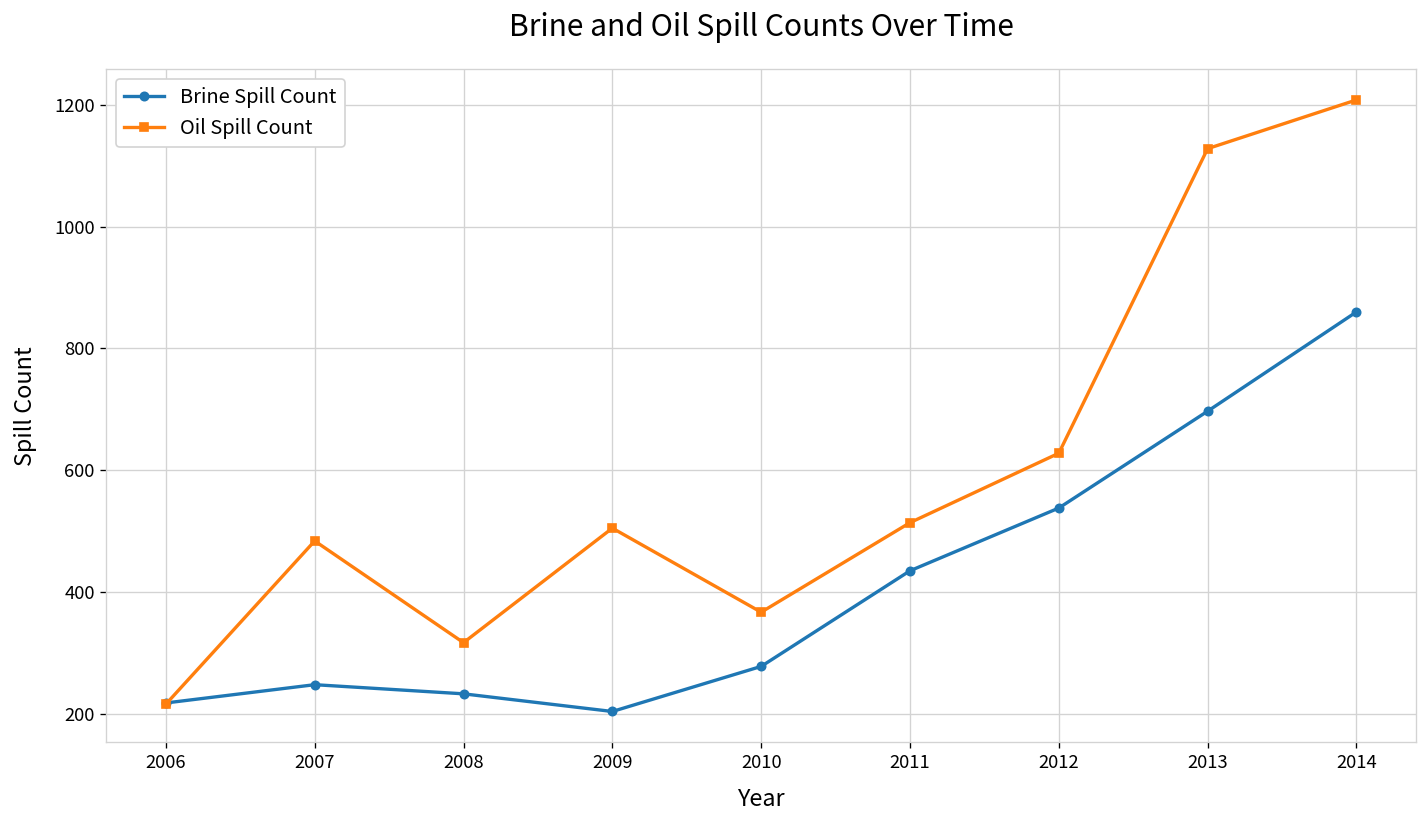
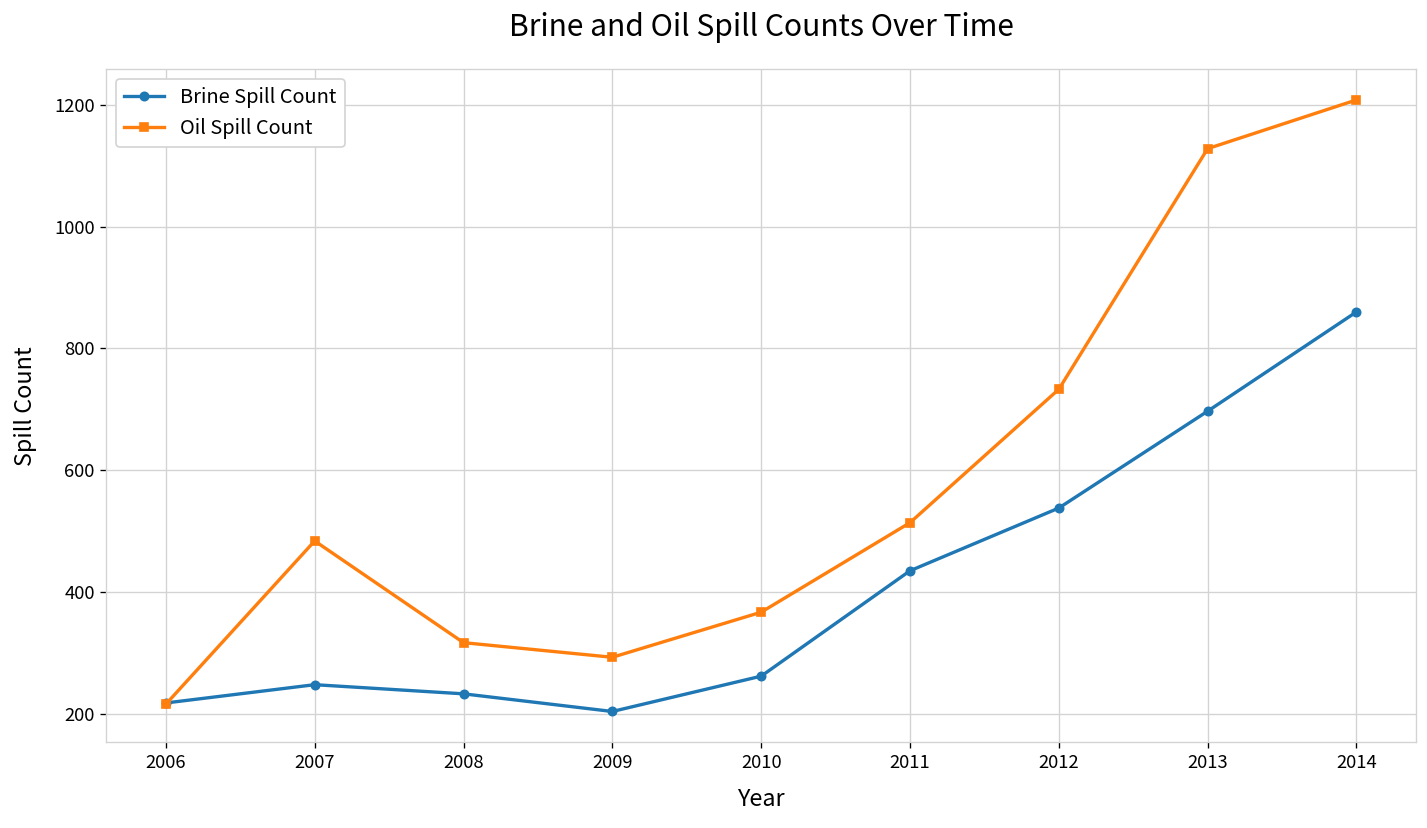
Oil Spill Count, 2009: 510 -> 290
Brine Spill Count, 2010: 280 -> 260
Oil Spill Count, 2012: 630 -> 730
